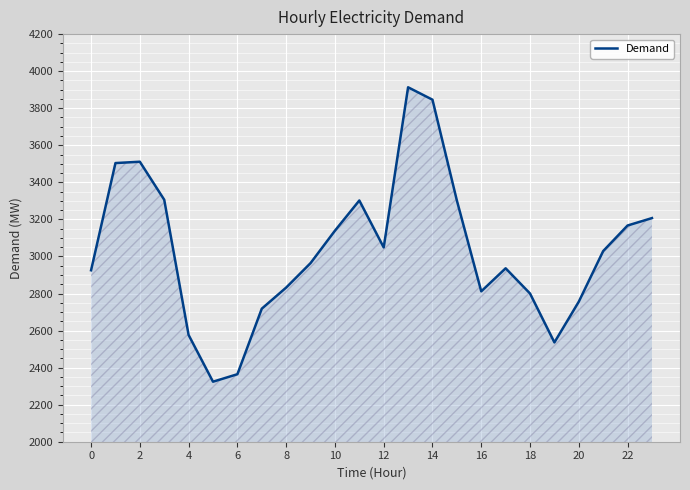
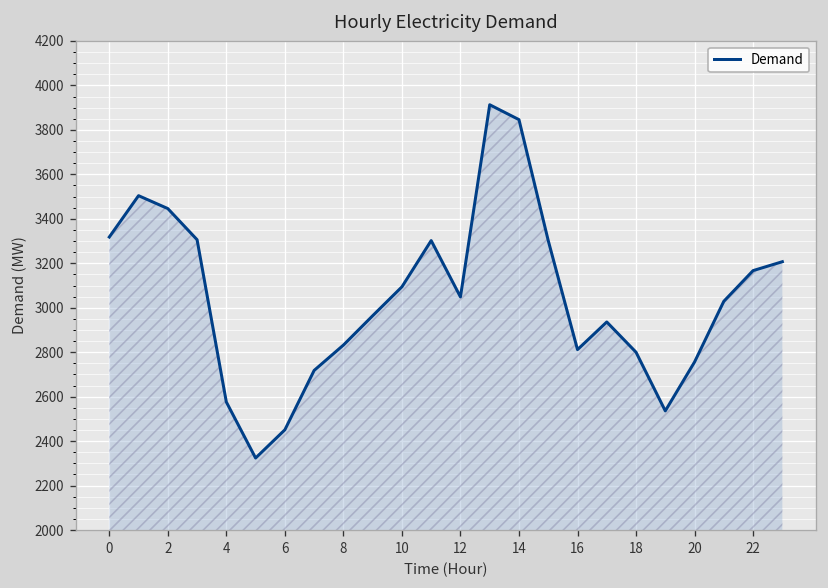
0: 2930 -> 3320
2: 3510 -> 3450
6: 2360 -> 2450
10: 3140 -> 3090
